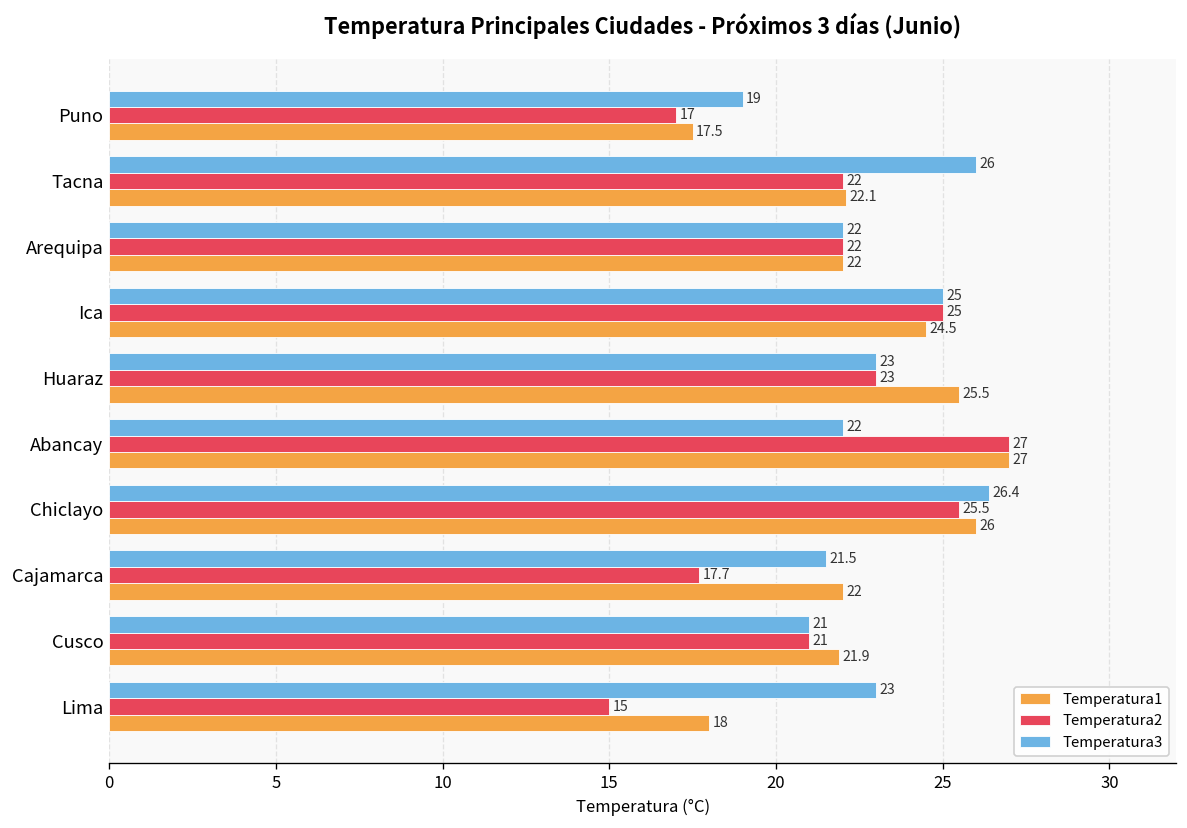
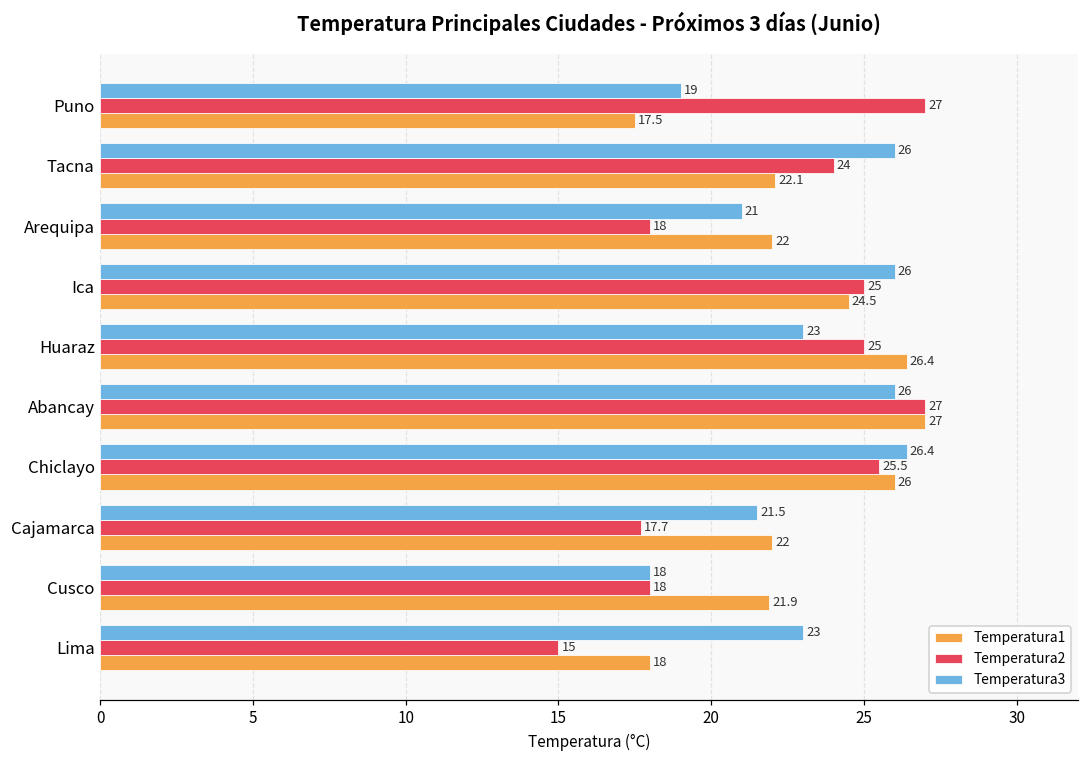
Temperatura2, Puno: 17 -> 27
Temperatura2, Tacna: 22 -> 24
Temperatura3, Arequipa: 22 -> 21
Temperatura2, Arequipa: 22 -> 18
Temperatura3, Ica: 25 -> 26
Temperatura2, Huaraz: 23 -> 25
Temperatura1, Huaraz: 25.5 -> 26.4
Temperatura3, Abancay: 22 -> 26
Temperatura3, Cusco: 21 -> 18
Temperatura2, Cusco: 21 -> 18
